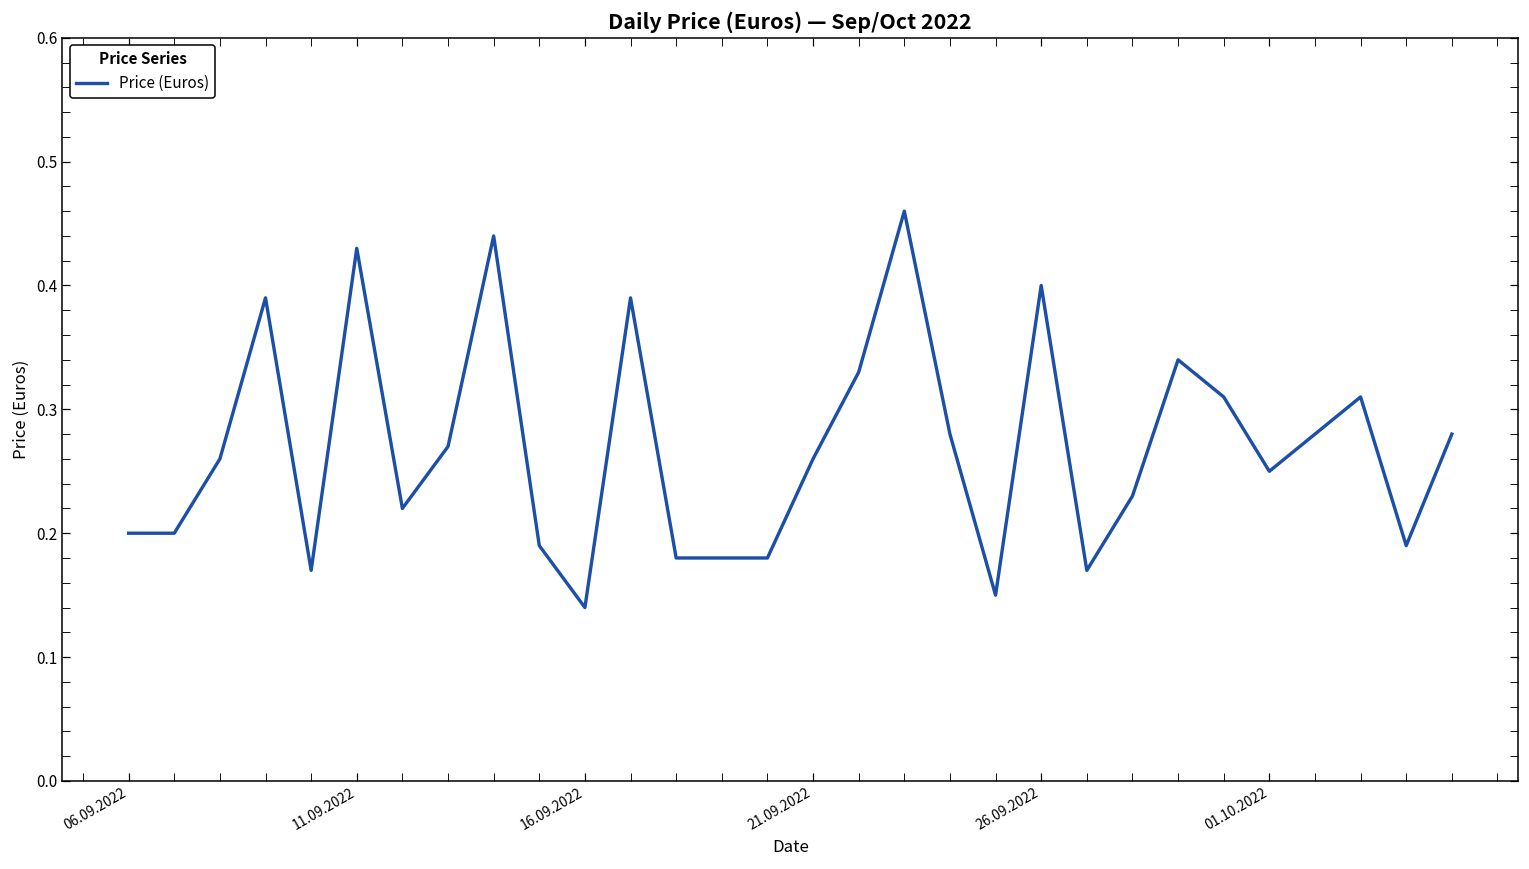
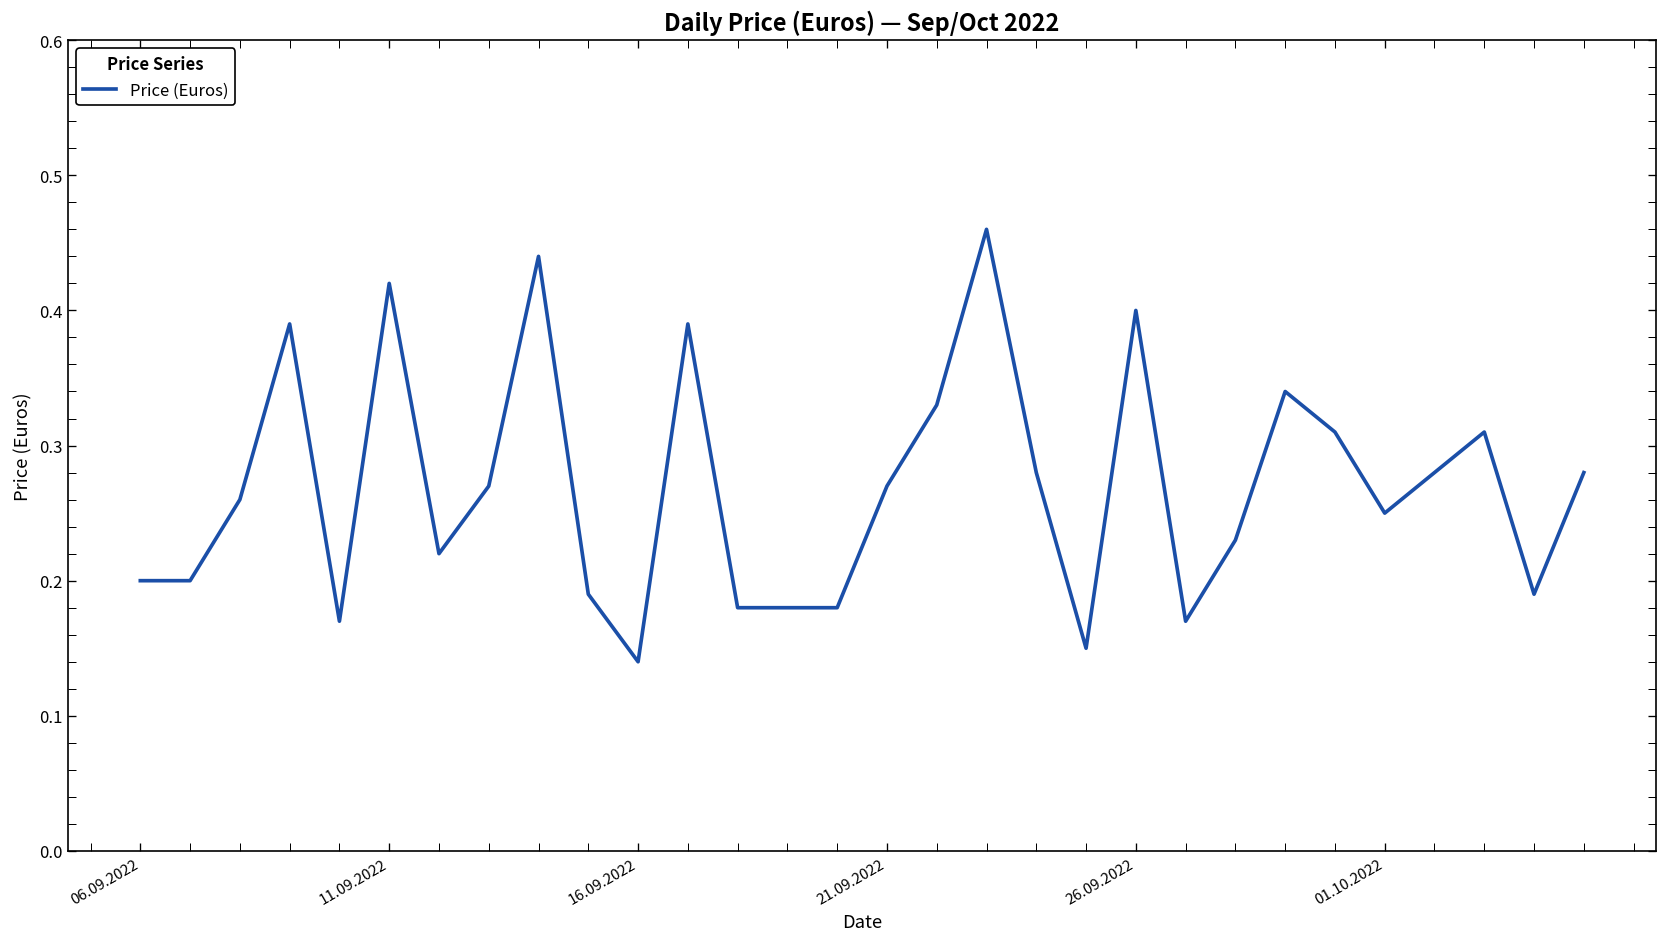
11.09.2022: 0.43 -> 0.42
21.09.2022: 0.26 -> 0.27
